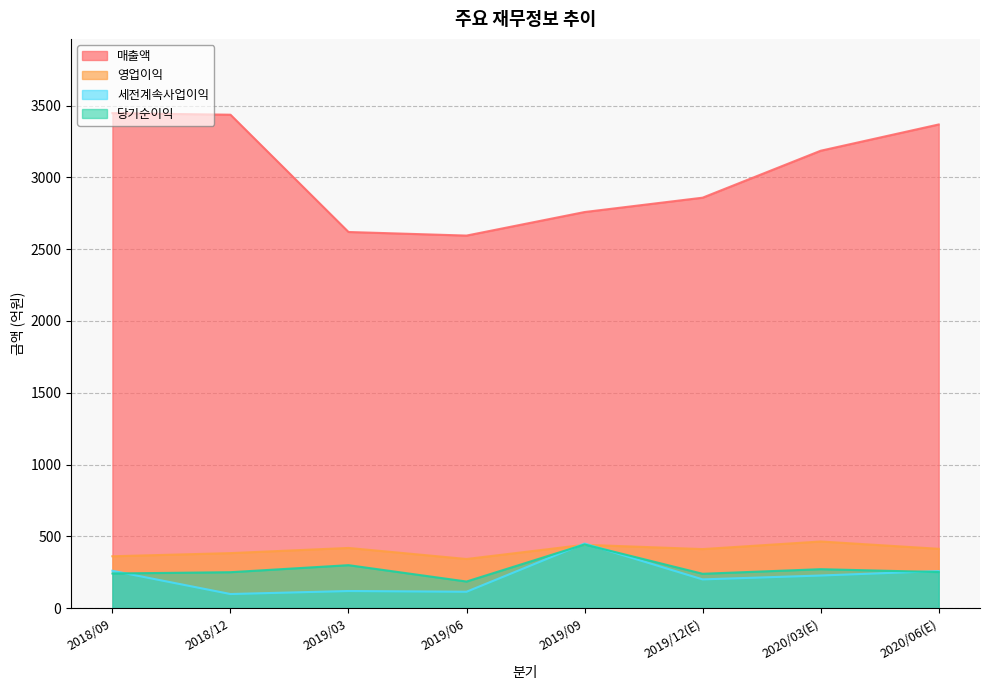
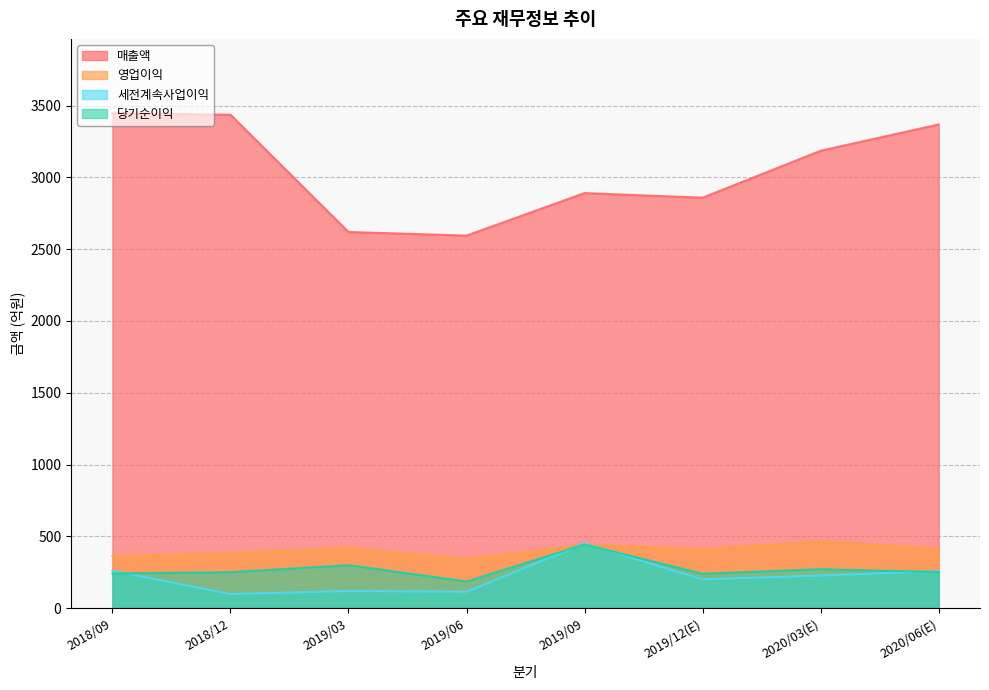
매출액, 2019/09: 2760 -> 2890
